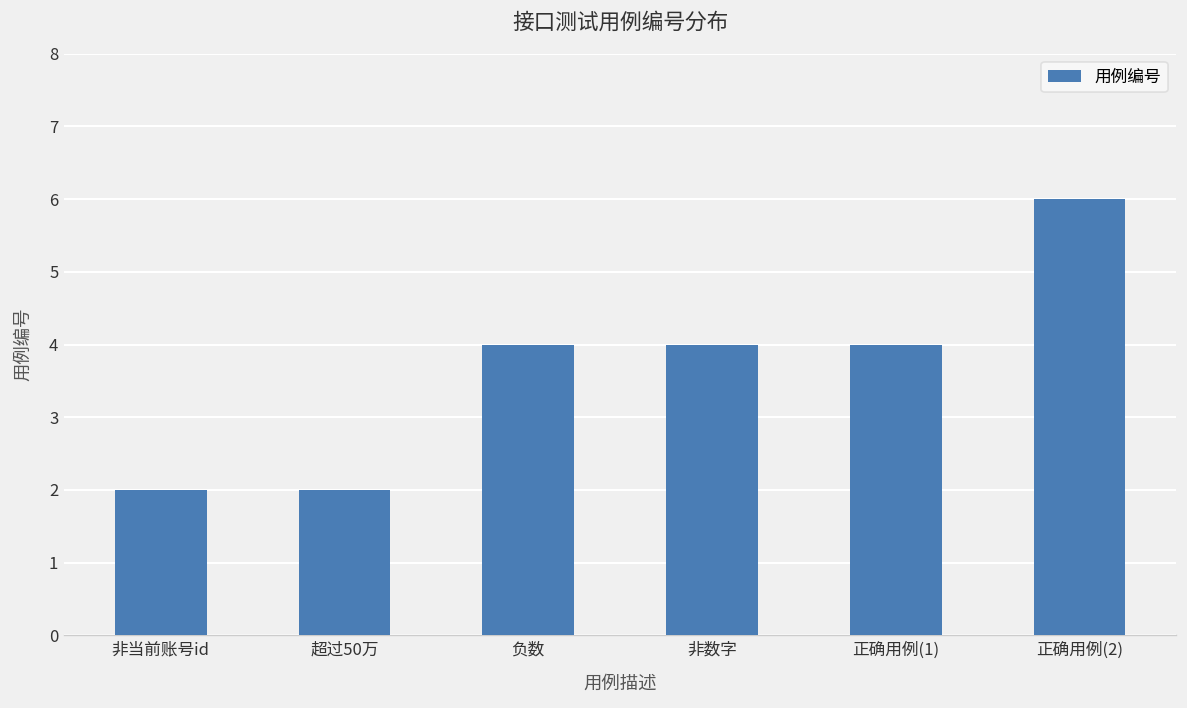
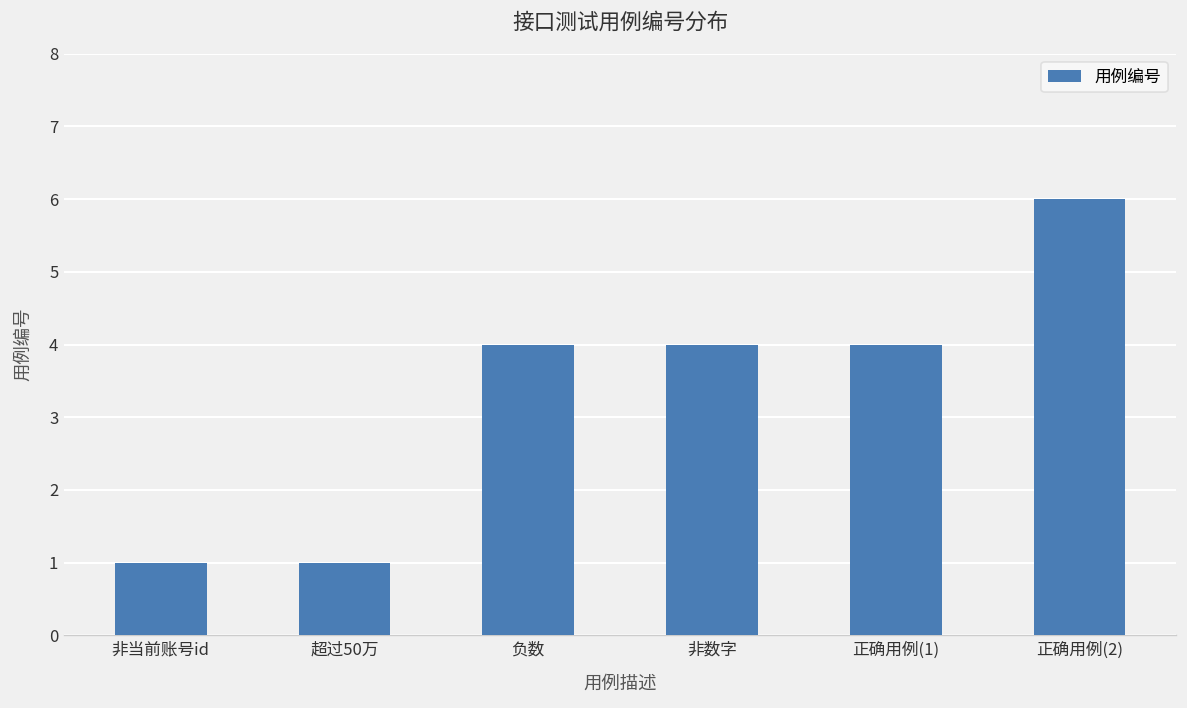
非当前账号id: 2 -> 1
超过50万: 2 -> 1
